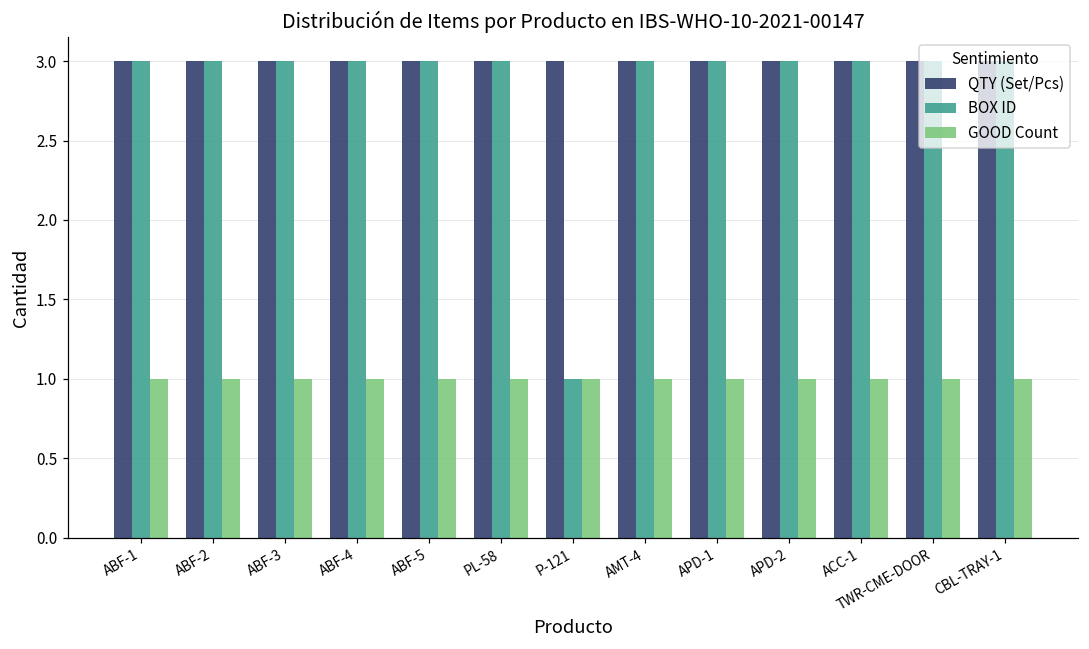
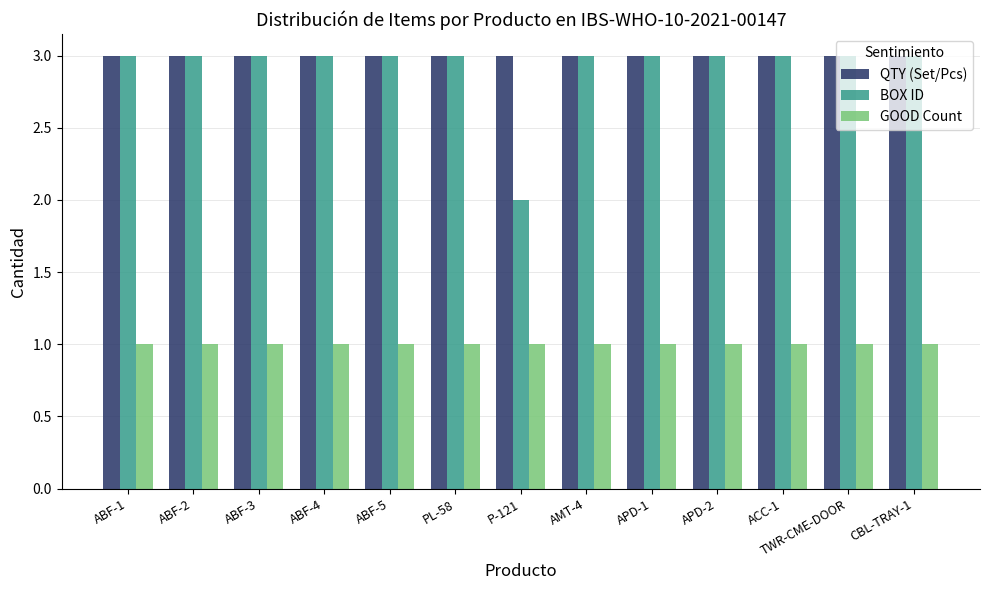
BOX ID, P-121: 1 -> 2
